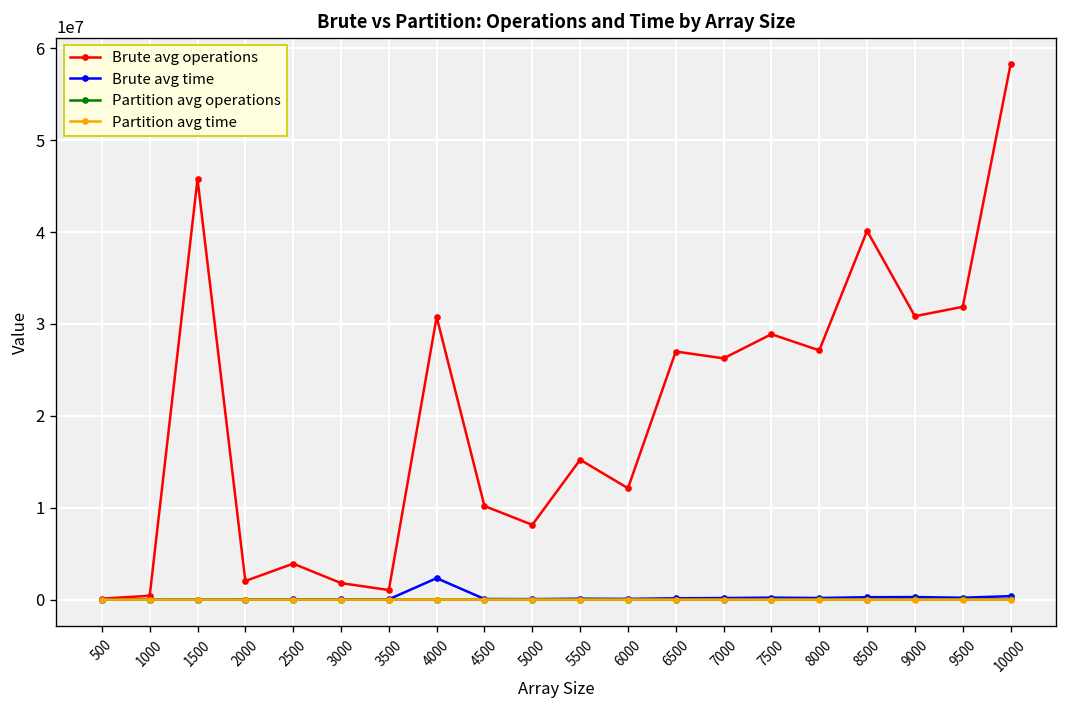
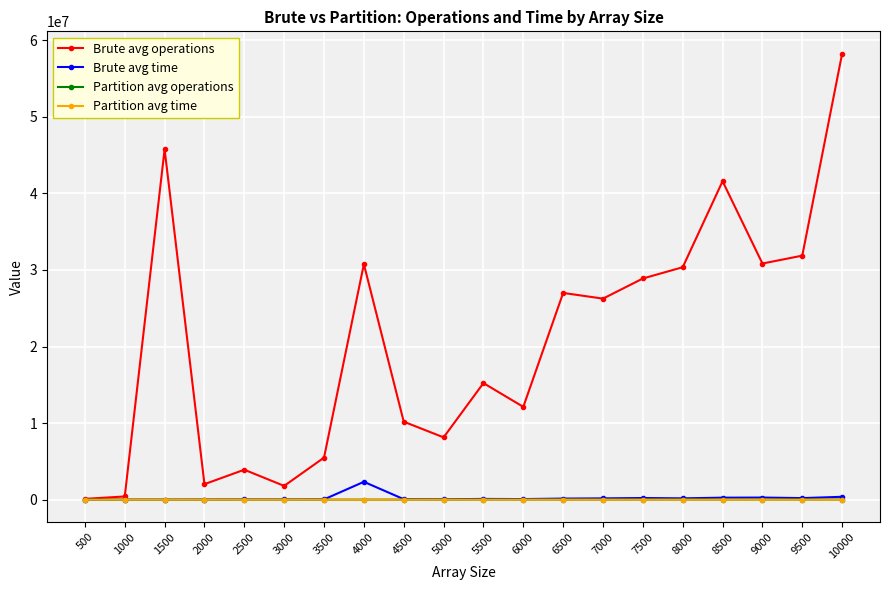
Brute avg operations, 3500: 1000000 -> 5000000
Brute avg operations, 8000: 27000000 -> 30000000
Brute avg operations, 8500: 40000000 -> 42000000
